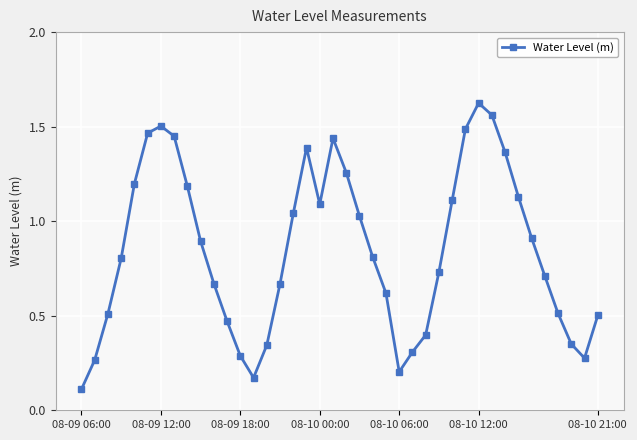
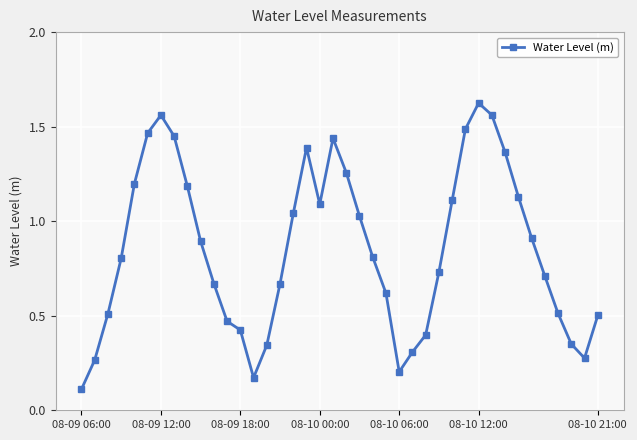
08-09 12:00: 1.50 -> 1.56
08-09 18:00: 0.29 -> 0.42
